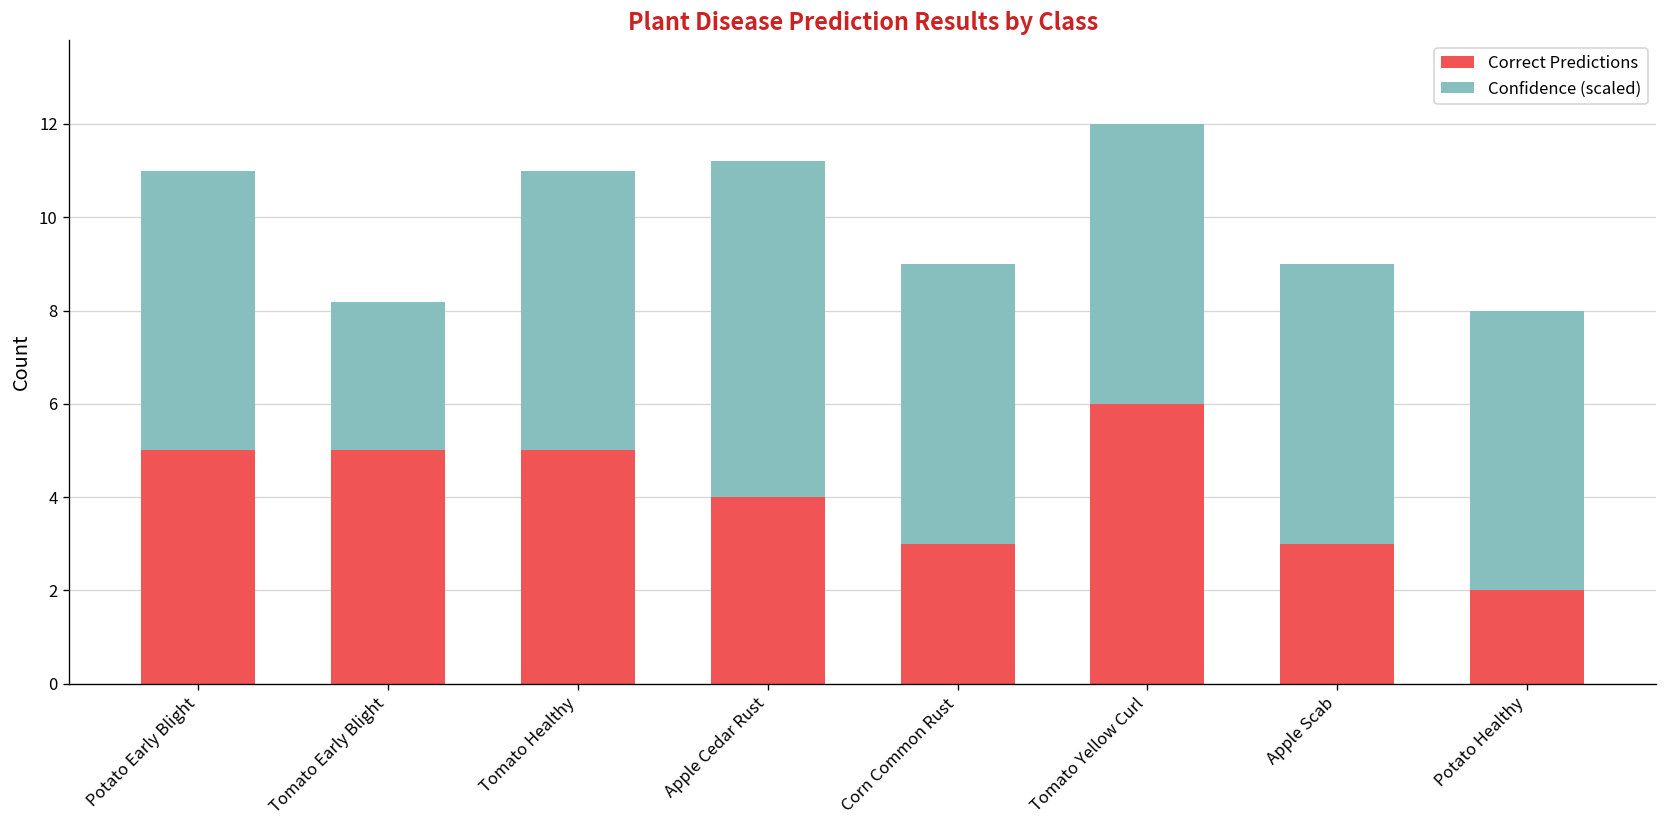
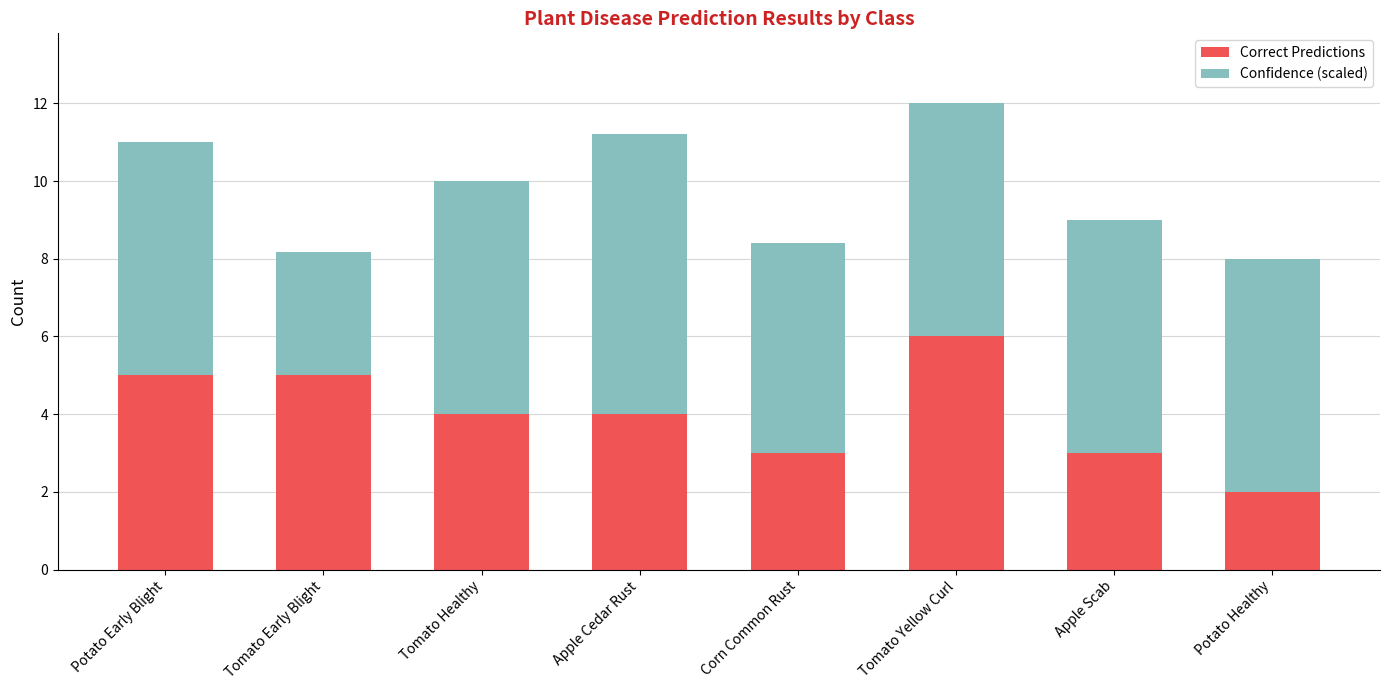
Correct Predictions, Tomato Healthy: 5 -> 4
Confidence (scaled), Corn Common Rust: 6.0 -> 5.4
